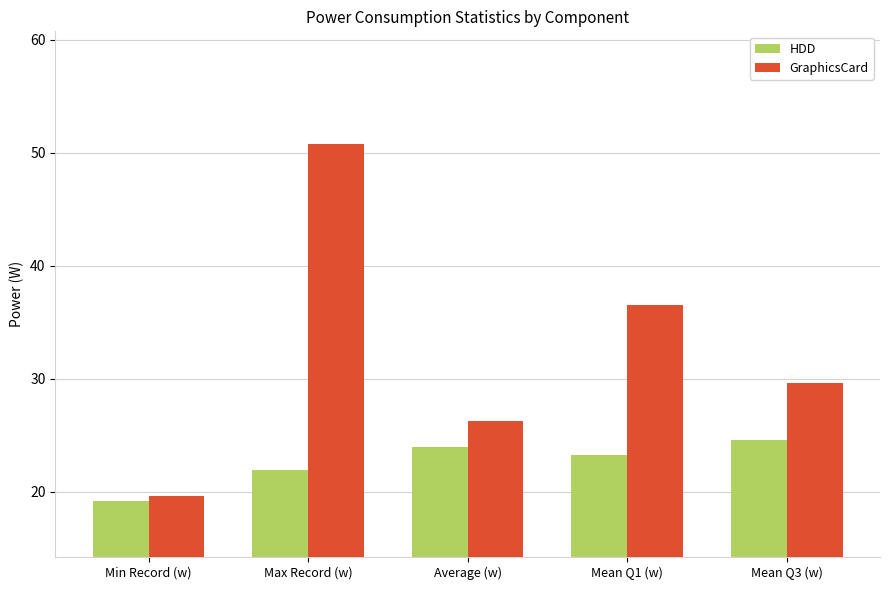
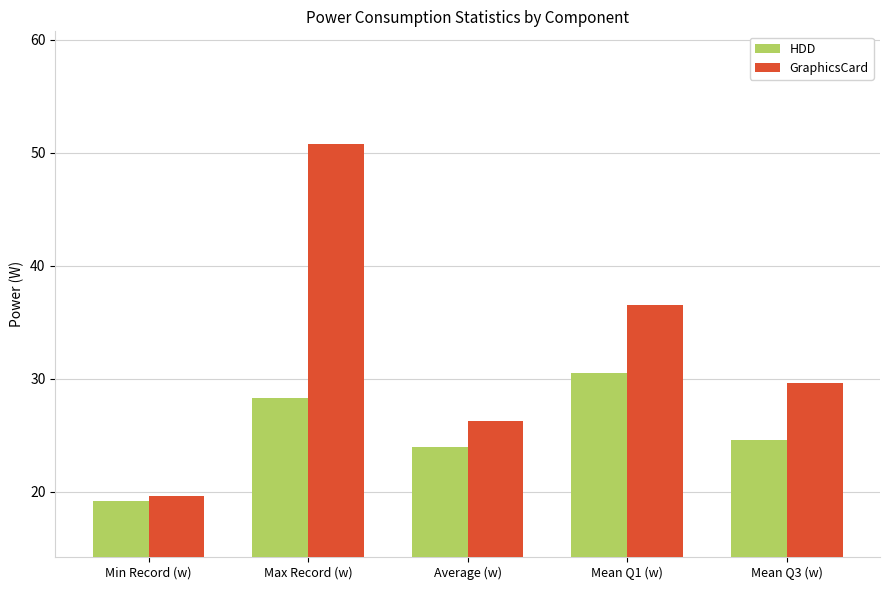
HDD, Max Record (w): 21.9 -> 28.2
HDD, Mean Q1 (w): 23.3 -> 30.5
